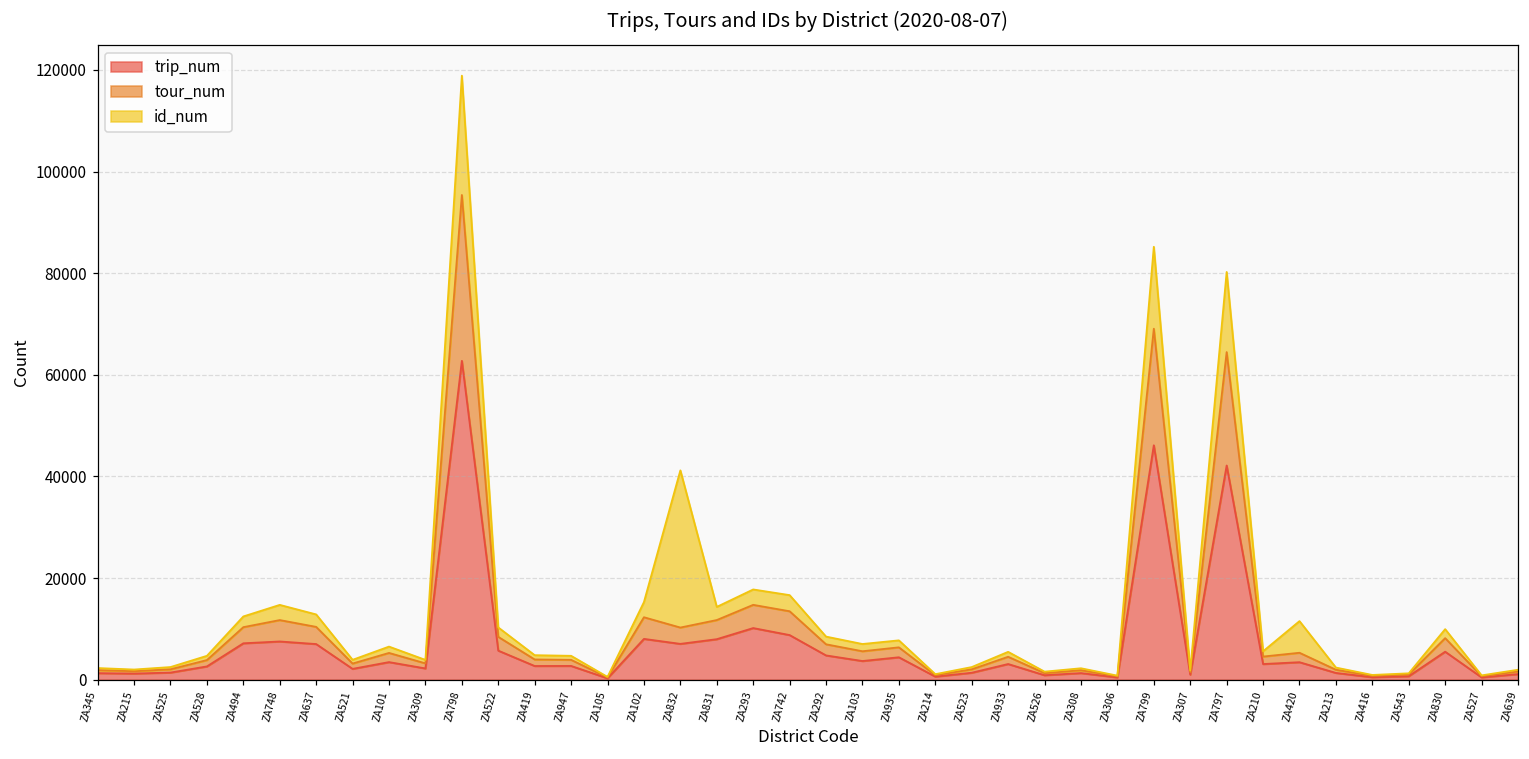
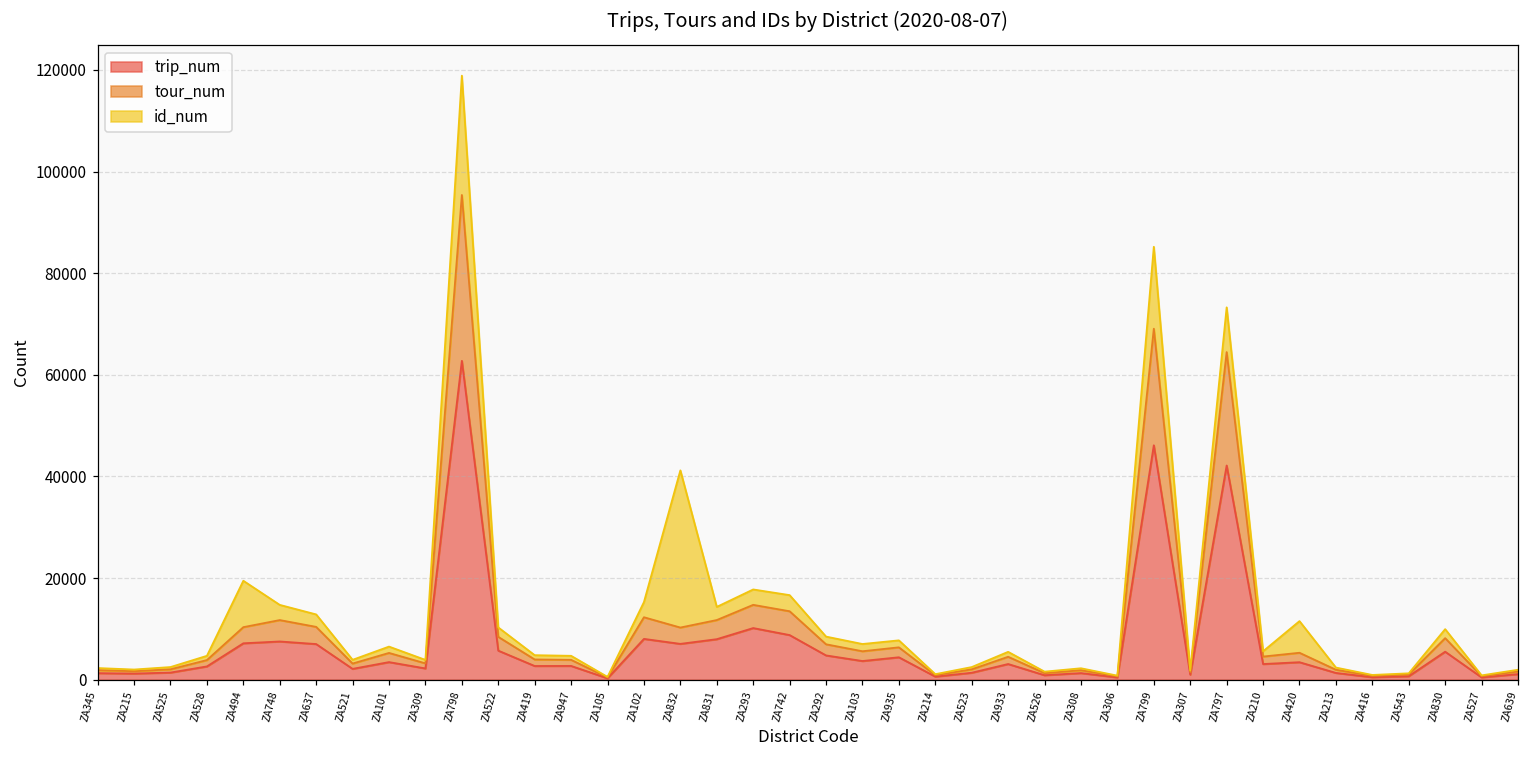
id_num, ZA494: 2000 -> 9000
id_num, ZA797: 16000 -> 9000
